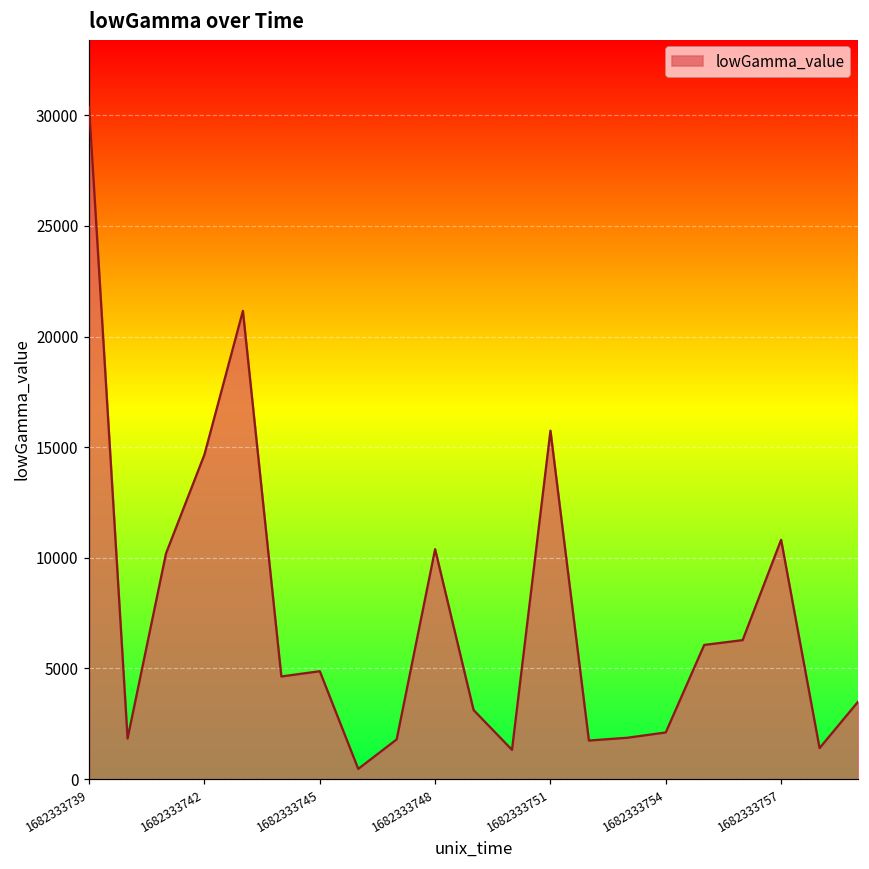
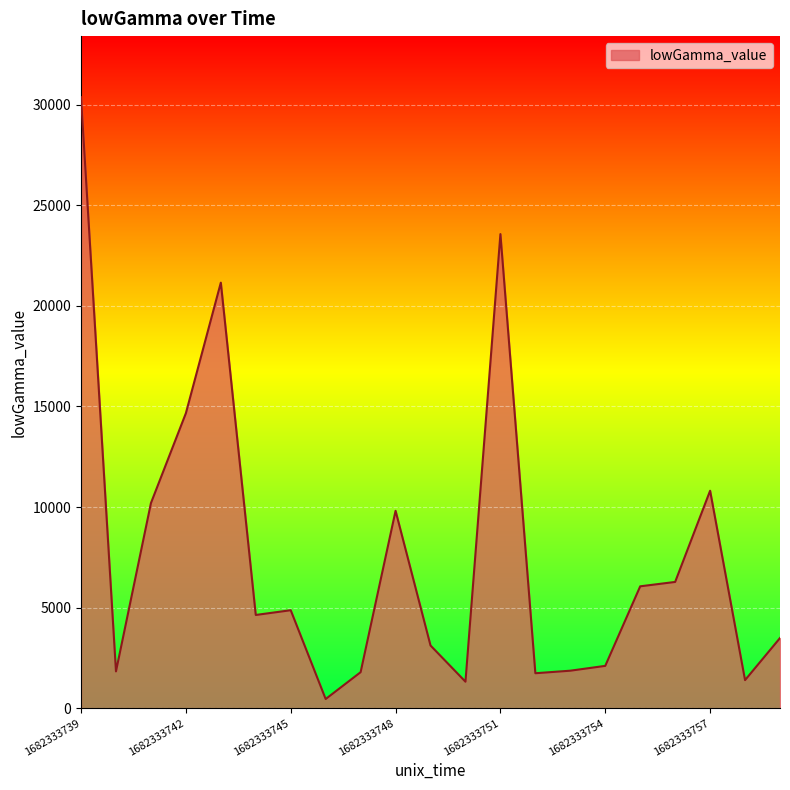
1682333748: 10400 -> 9800
1682333751: 15700 -> 23600
